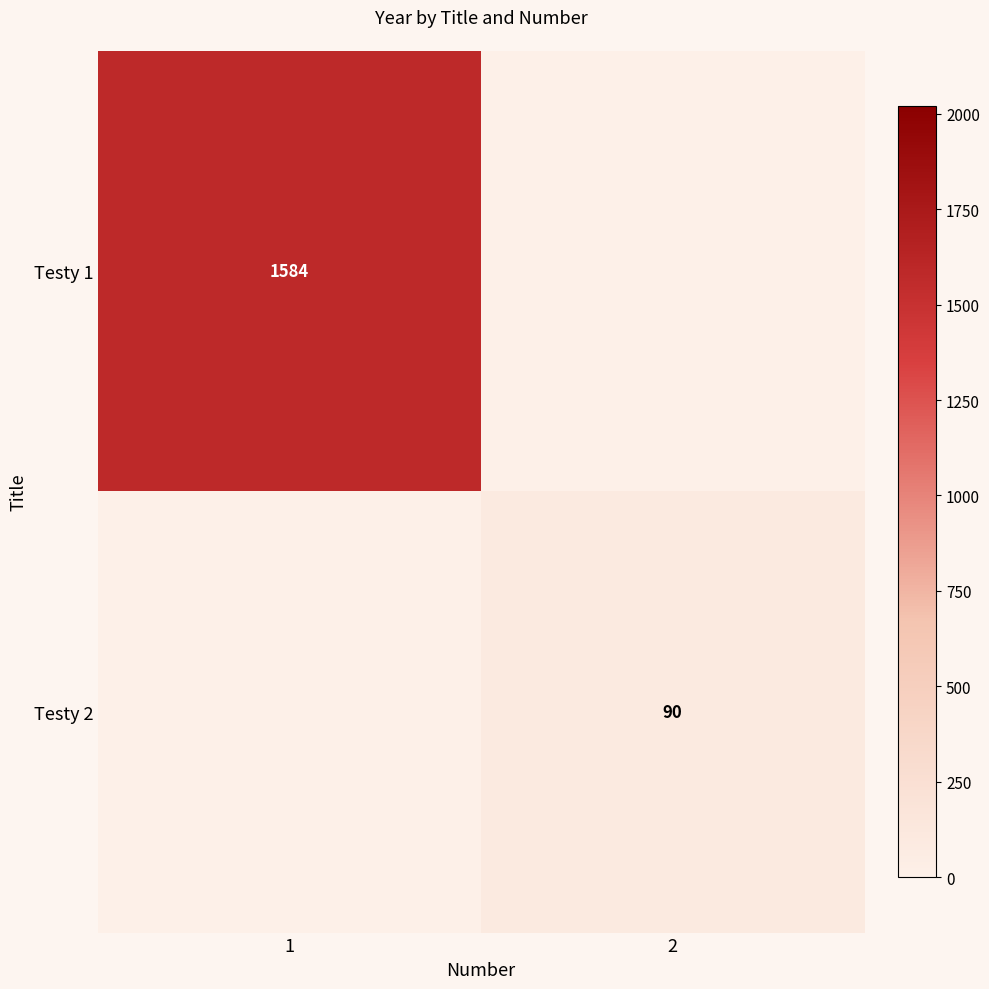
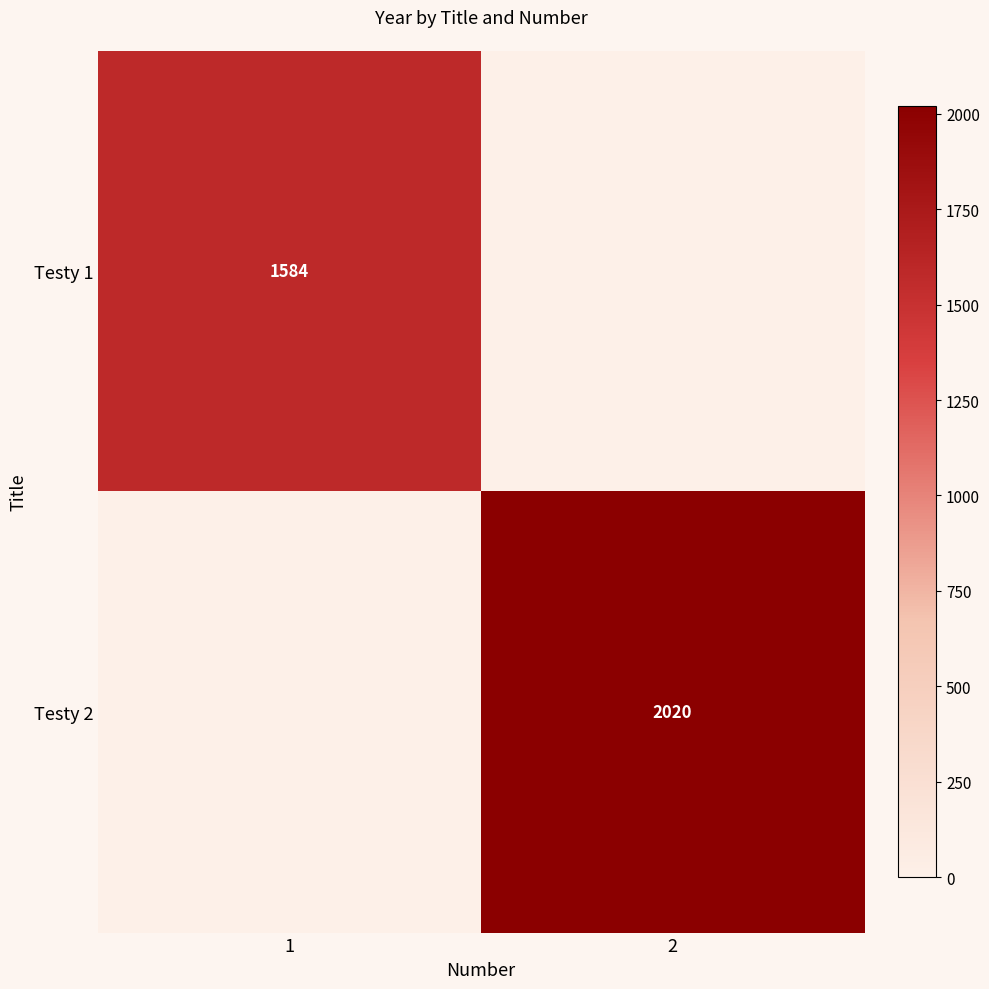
Testy 2, 2: 90 -> 2020
